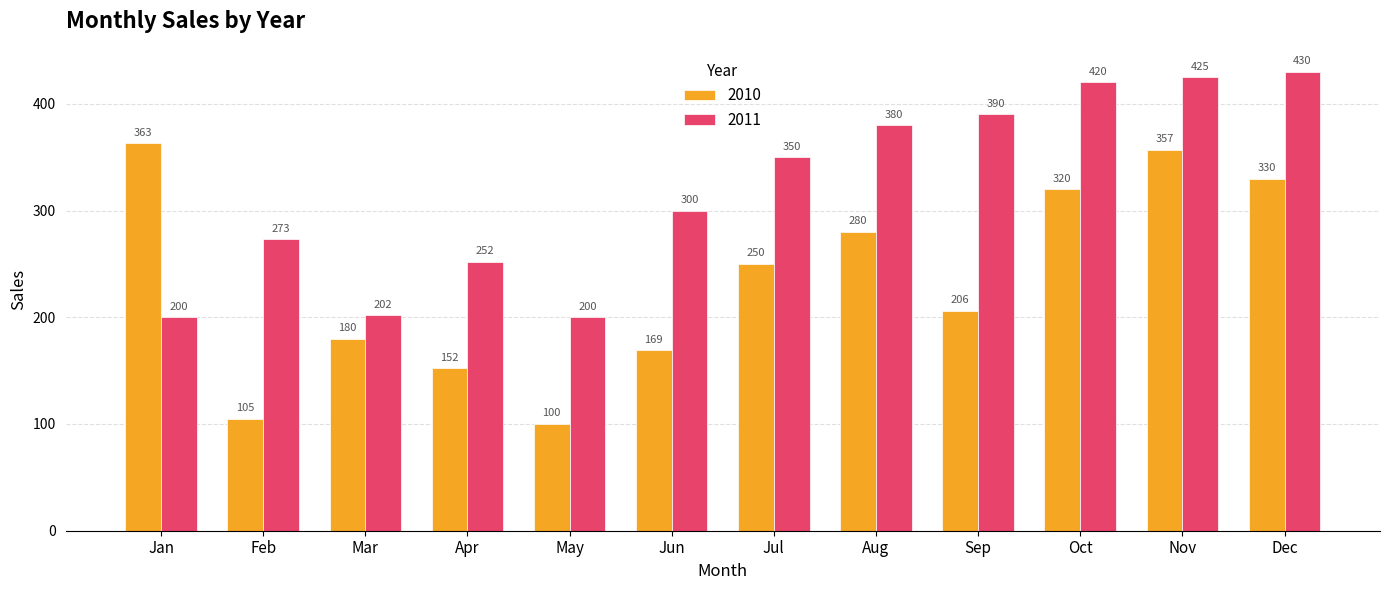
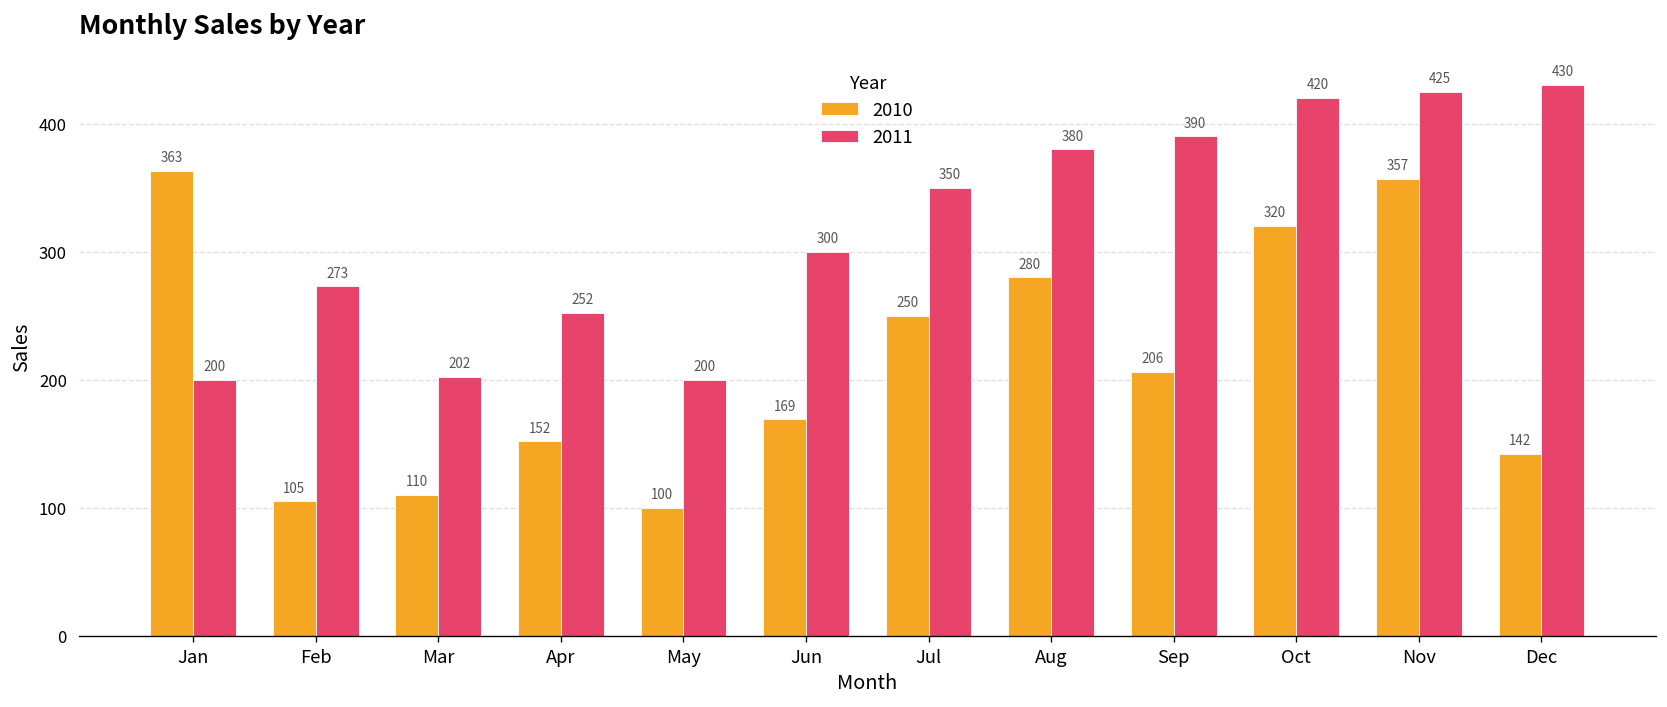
2010, Mar: 180 -> 110
2010, Dec: 330 -> 142
